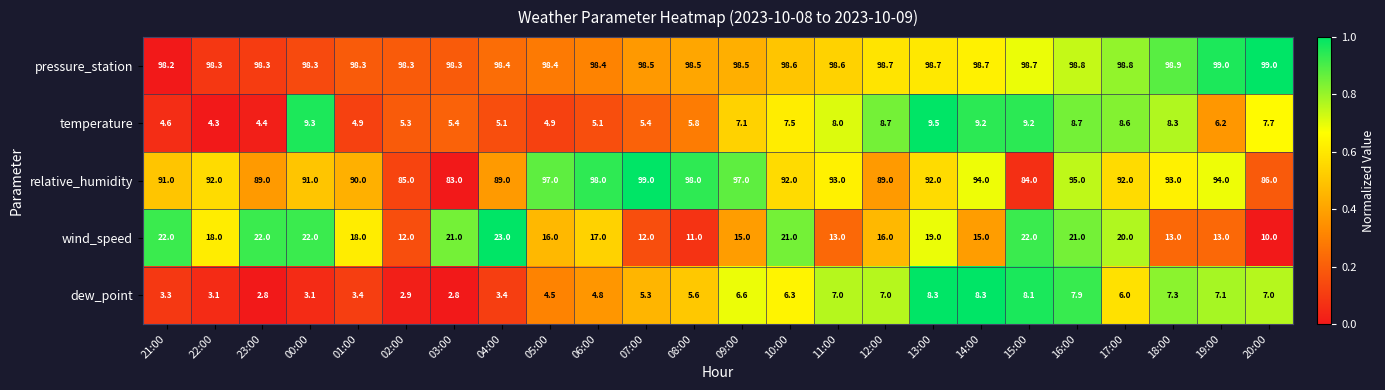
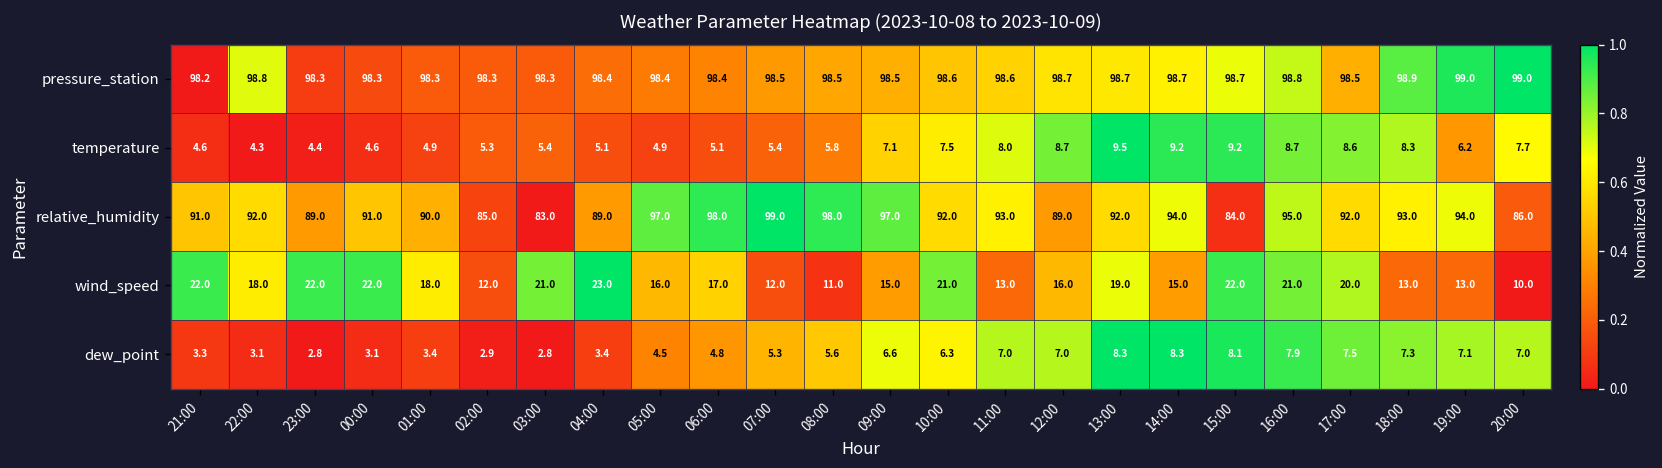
pressure_station, 22:00: 98.3 -> 98.8
pressure_station, 17:00: 98.8 -> 98.5
temperature, 00:00: 9.3 -> 4.6
dew_point, 17:00: 6.0 -> 7.5
